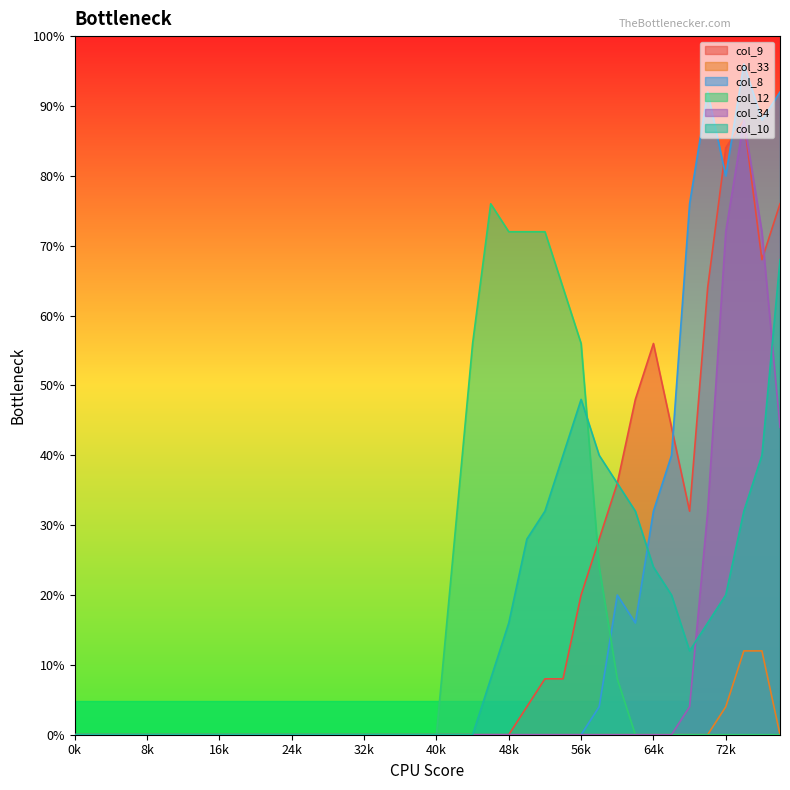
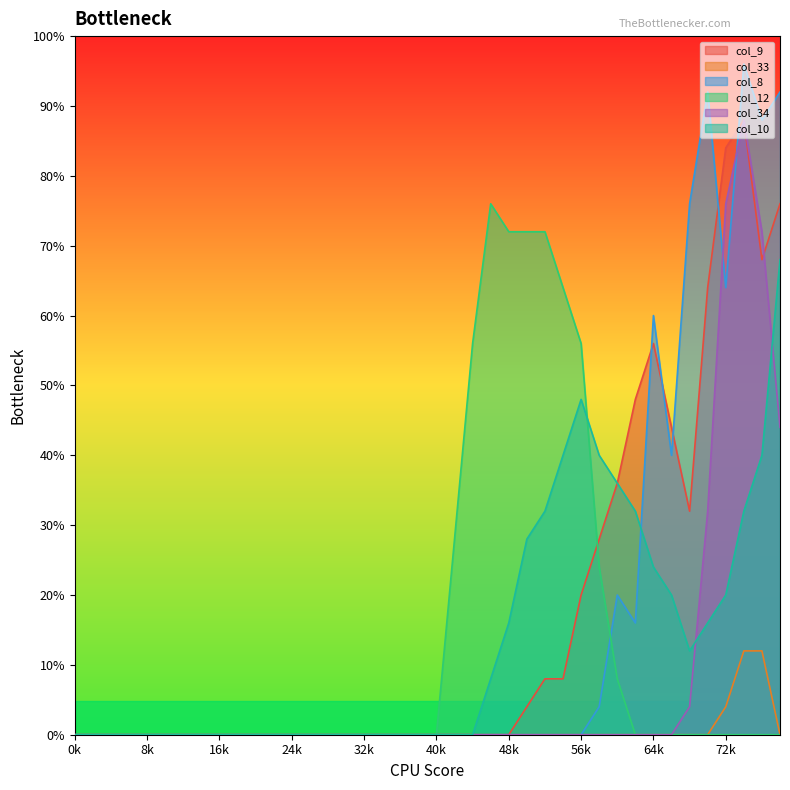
col_8, 64k: 32% -> 60%
col_8, 72k: 80% -> 64%
col_34, 72k: 72% -> 76%
